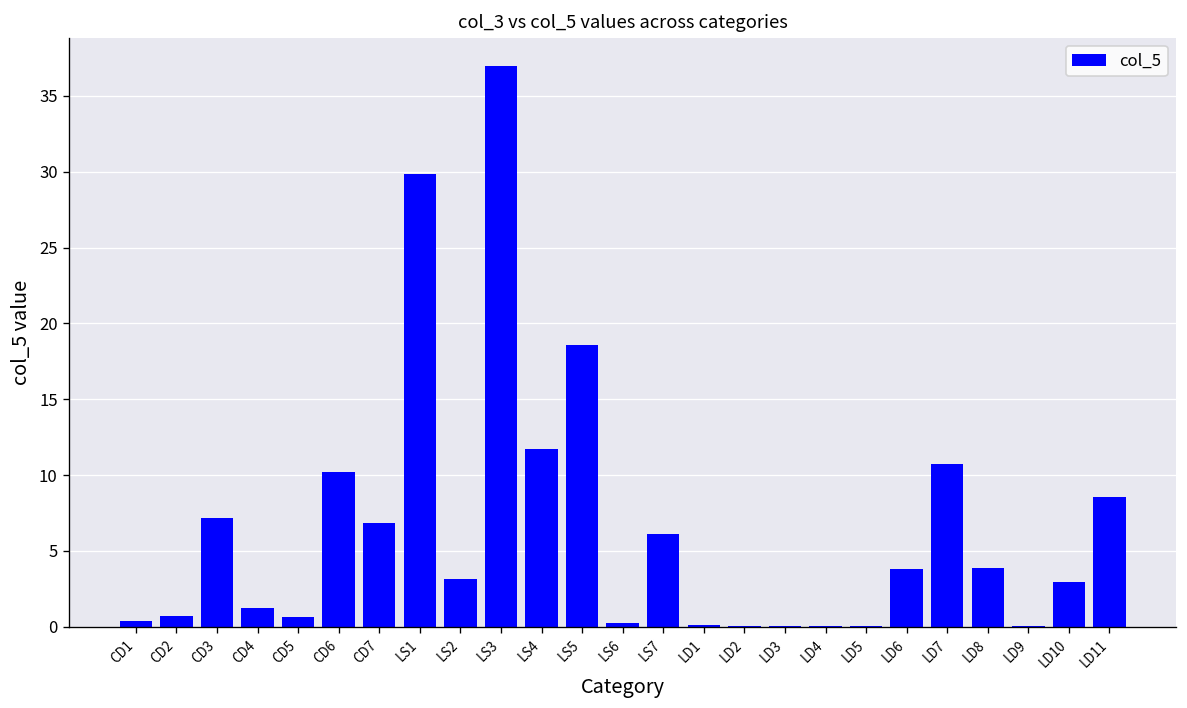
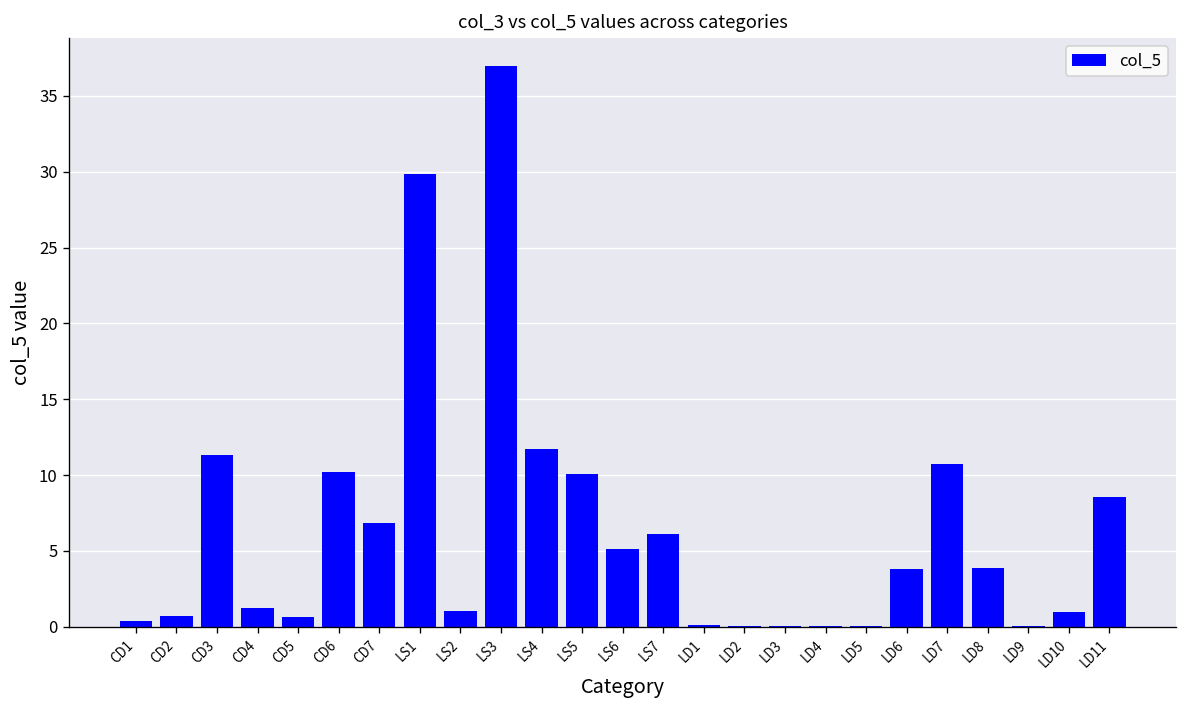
CD3: 7.2 -> 11.3
LS2: 3.2 -> 1.1
LS5: 18.6 -> 10.1
LS6: 0.3 -> 5.1
LD10: 3.0 -> 1.0
